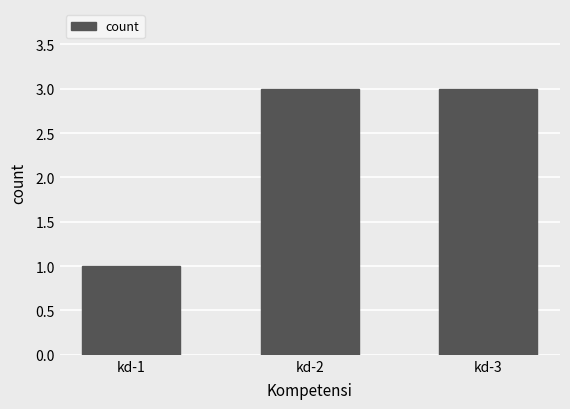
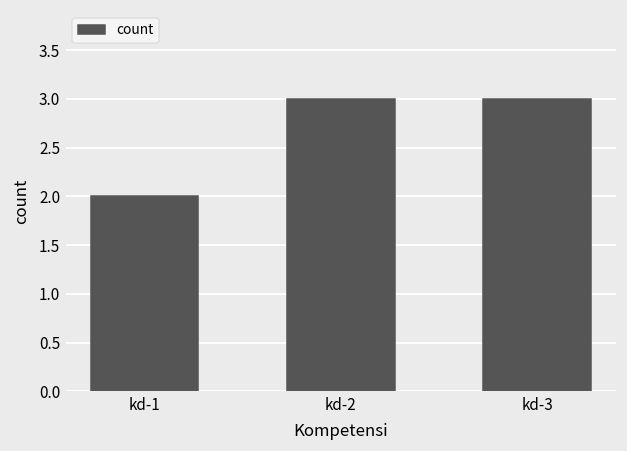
kd-1: 1 -> 2
